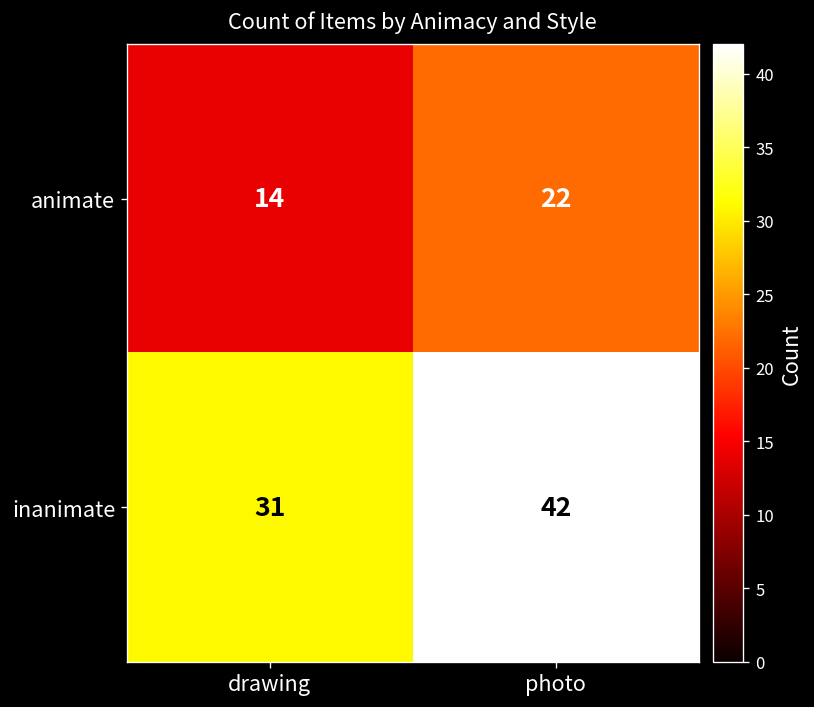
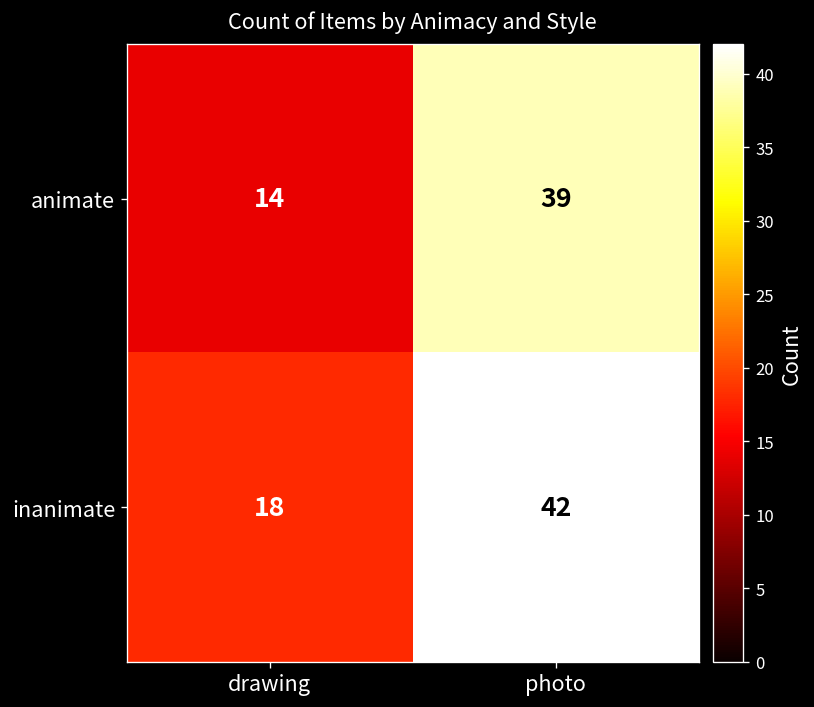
animate, photo: 22 -> 39
inanimate, drawing: 31 -> 18
